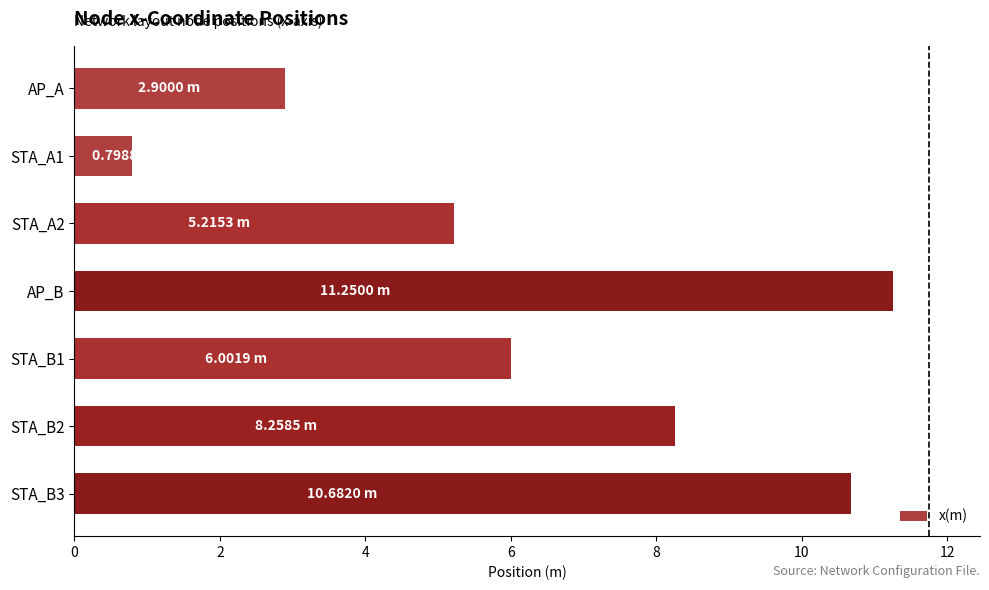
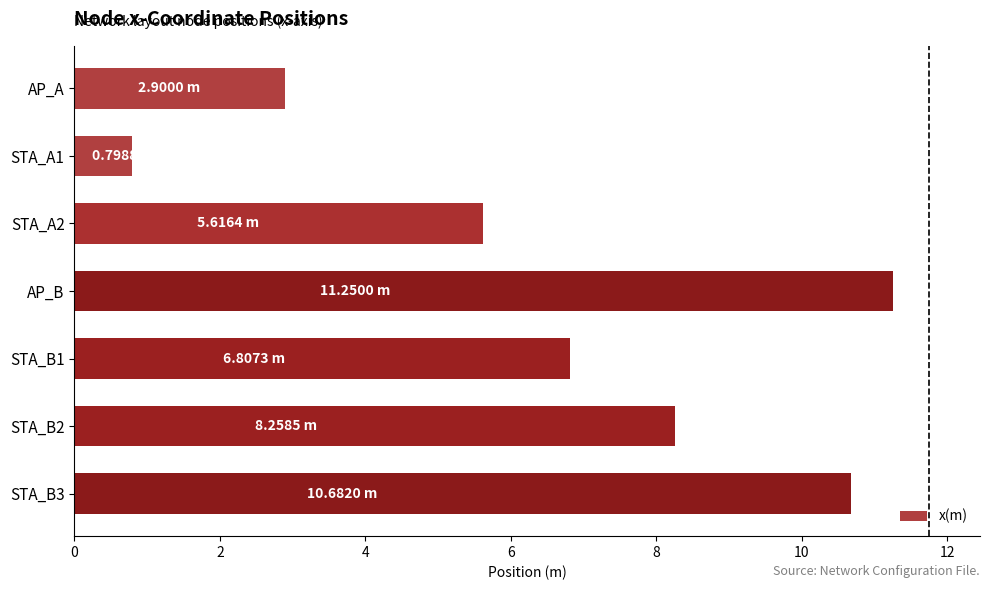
STA_A2: 5.2153 -> 5.6164
STA_B1: 6.0019 -> 6.8073
